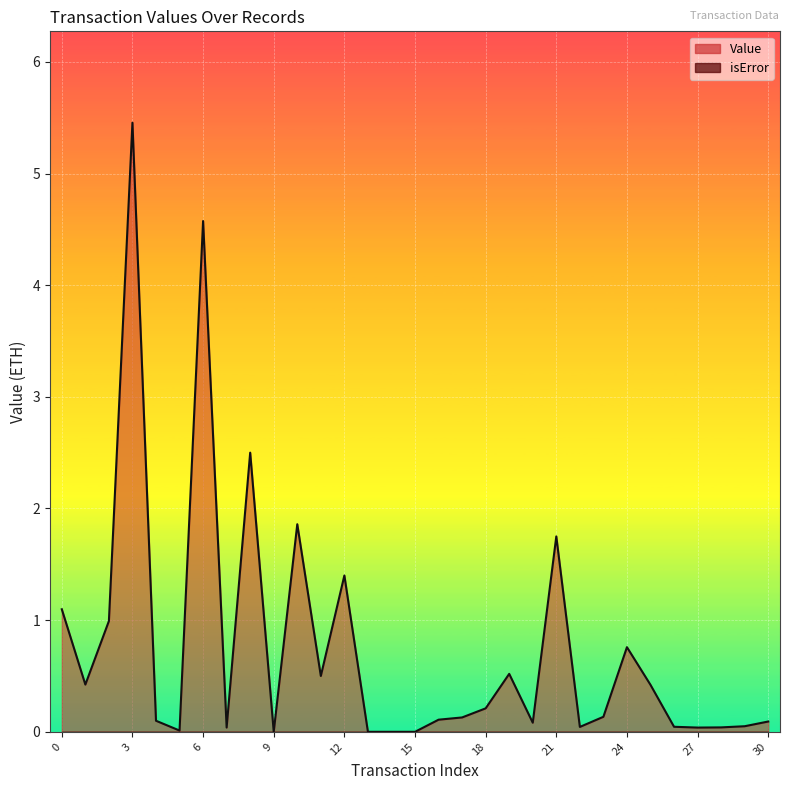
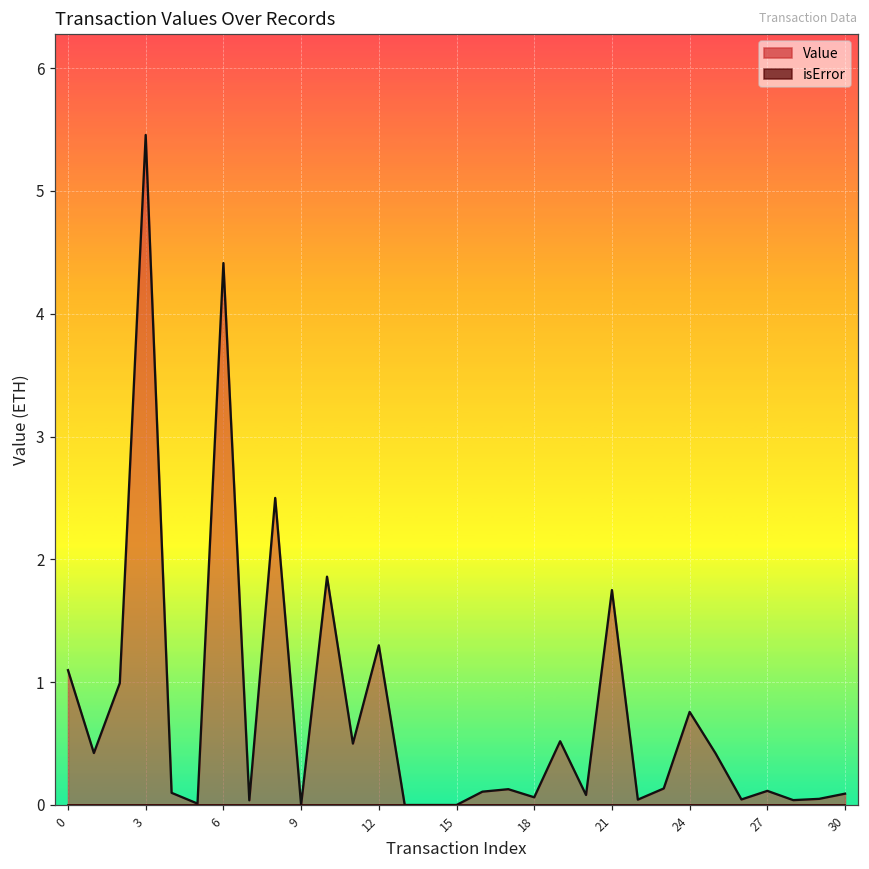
Value, 6: 4.57 -> 4.41
Value, 12: 1.4 -> 1.3
Value, 18: 0.21 -> 0.06
Value, 27: 0.04 -> 0.12
